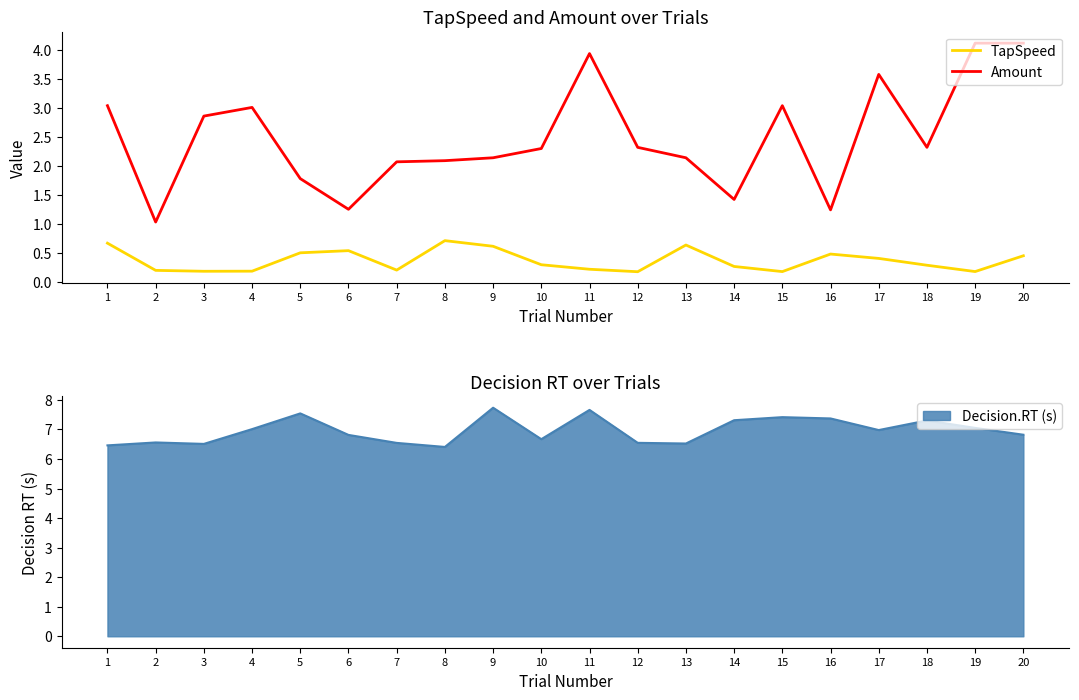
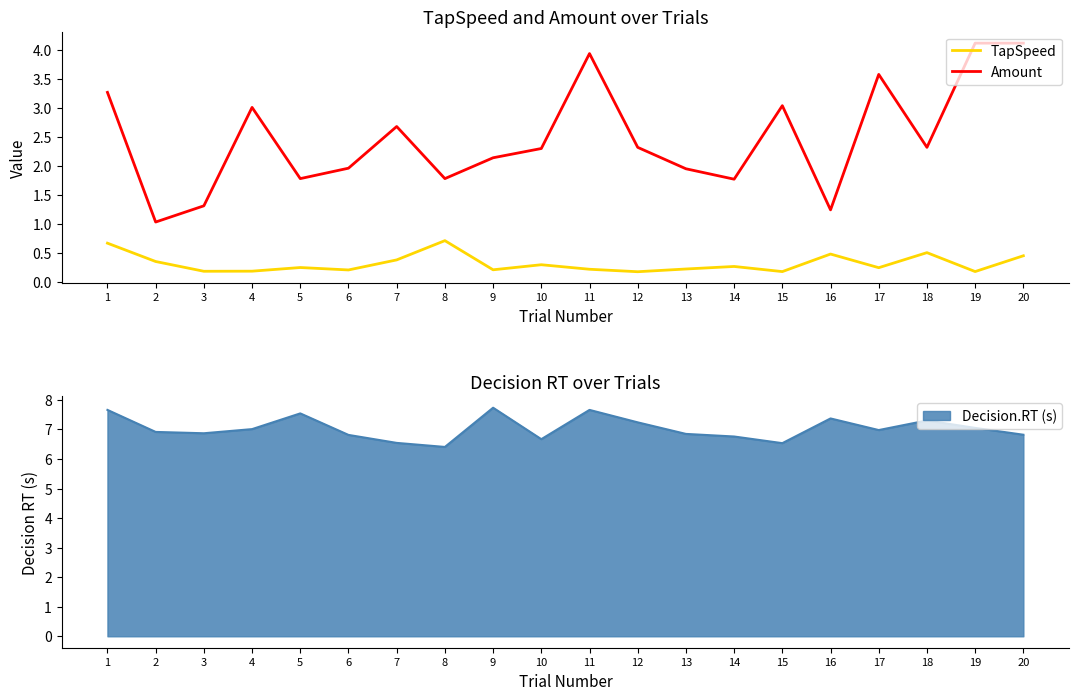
TapSpeed and Amount over Trials, Amount, 1: 3.0 -> 3.3
TapSpeed and Amount over Trials, TapSpeed, 2: 0.2 -> 0.3
TapSpeed and Amount over Trials, Amount, 3: 2.9 -> 1.3
TapSpeed and Amount over Trials, TapSpeed, 5: 0.5 -> 0.2
TapSpeed and Amount over Trials, TapSpeed, 6: 0.5 -> 0.2
TapSpeed and Amount over Trials, Amount, 6: 1.3 -> 2.0
TapSpeed and Amount over Trials, TapSpeed, 7: 0.2 -> 0.4
TapSpeed and Amount over Trials, Amount, 7: 2.1 -> 2.7
TapSpeed and Amount over Trials, Amount, 8: 2.1 -> 1.8
TapSpeed and Amount over Trials, TapSpeed, 9: 0.6 -> 0.2
TapSpeed and Amount over Trials, TapSpeed, 13: 0.6 -> 0.2
TapSpeed and Amount over Trials, Amount, 13: 2.1 -> 2.0
TapSpeed and Amount over Trials, Amount, 14: 1.4 -> 1.8
TapSpeed and Amount over Trials, TapSpeed, 17: 0.4 -> 0.2
TapSpeed and Amount over Trials, TapSpeed, 18: 0.3 -> 0.5
Decision RT over Trials, 1: 6.5 -> 7.7
Decision RT over Trials, 2: 6.6 -> 6.9
Decision RT over Trials, 3: 6.5 -> 6.9
Decision RT over Trials, 12: 6.5 -> 7.2
Decision RT over Trials, 13: 6.5 -> 6.8
Decision RT over Trials, 14: 7.3 -> 6.8
Decision RT over Trials, 15: 7.4 -> 6.5
